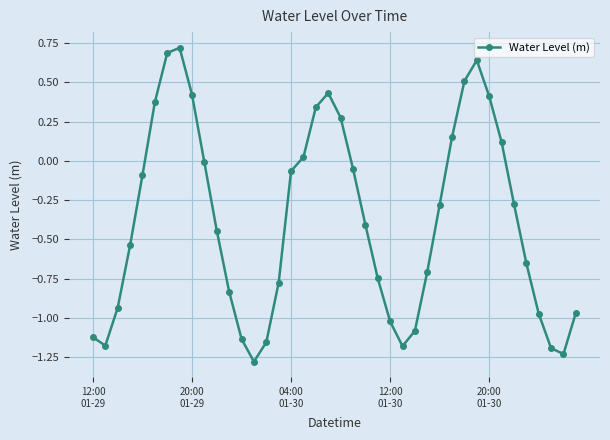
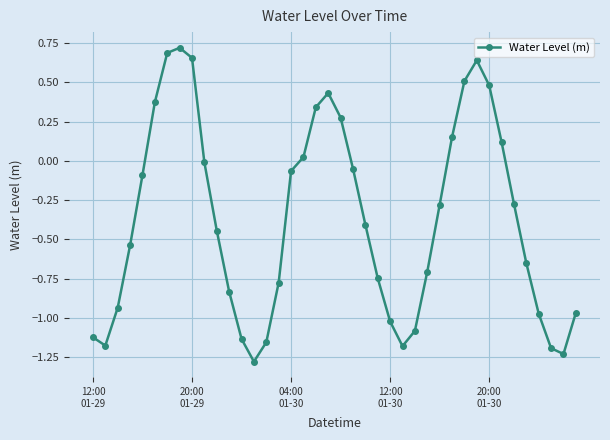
20:00 01-29: 0.42 -> 0.66
20:00 01-30: 0.41 -> 0.48
